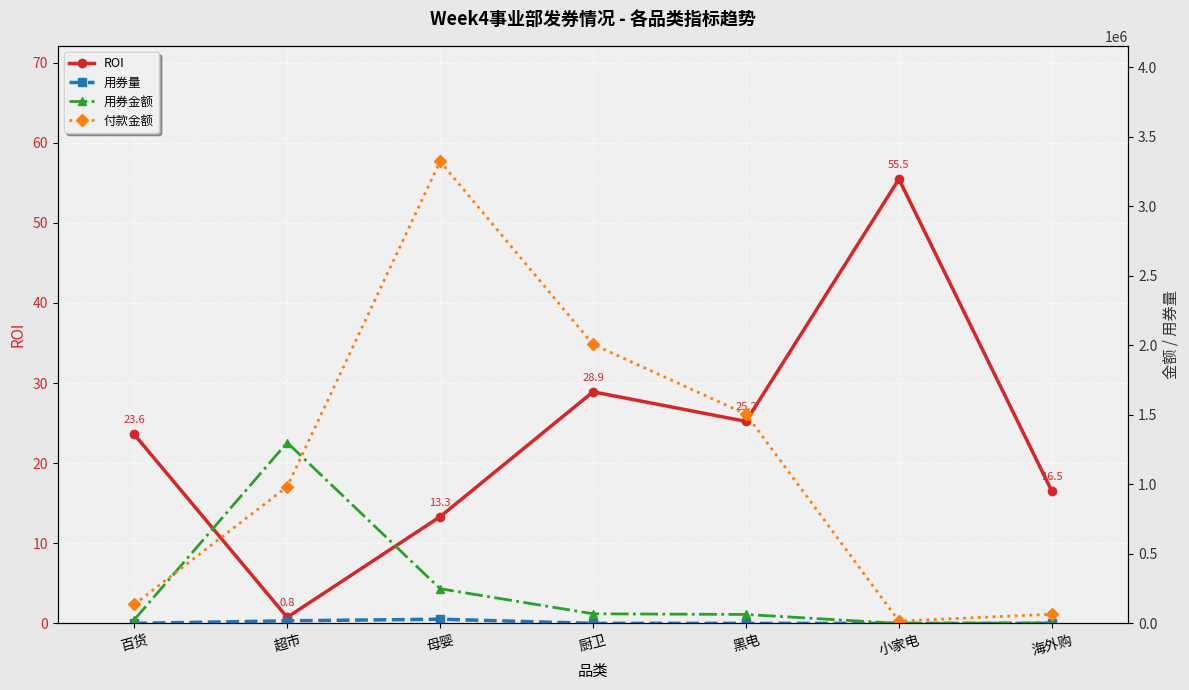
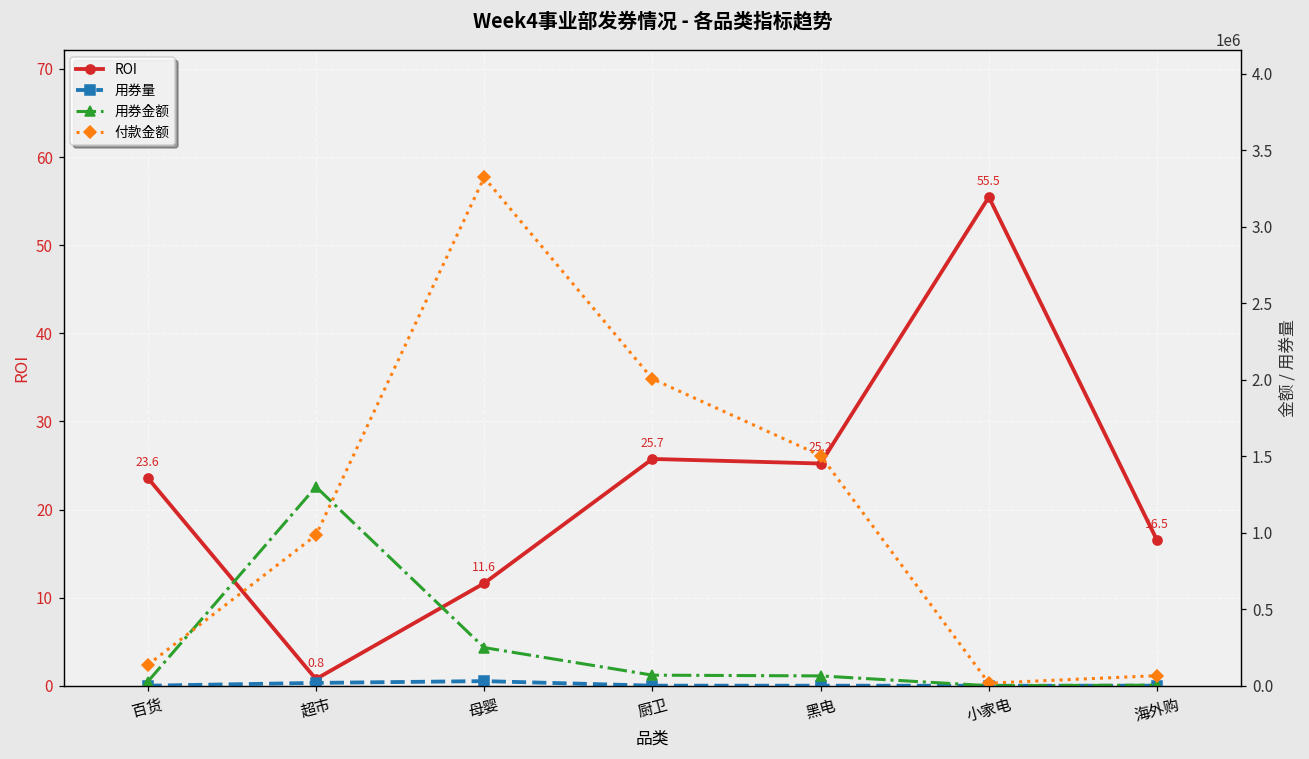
ROI, 母婴: 13.3 -> 11.6
ROI, 厨卫: 28.9 -> 25.7
